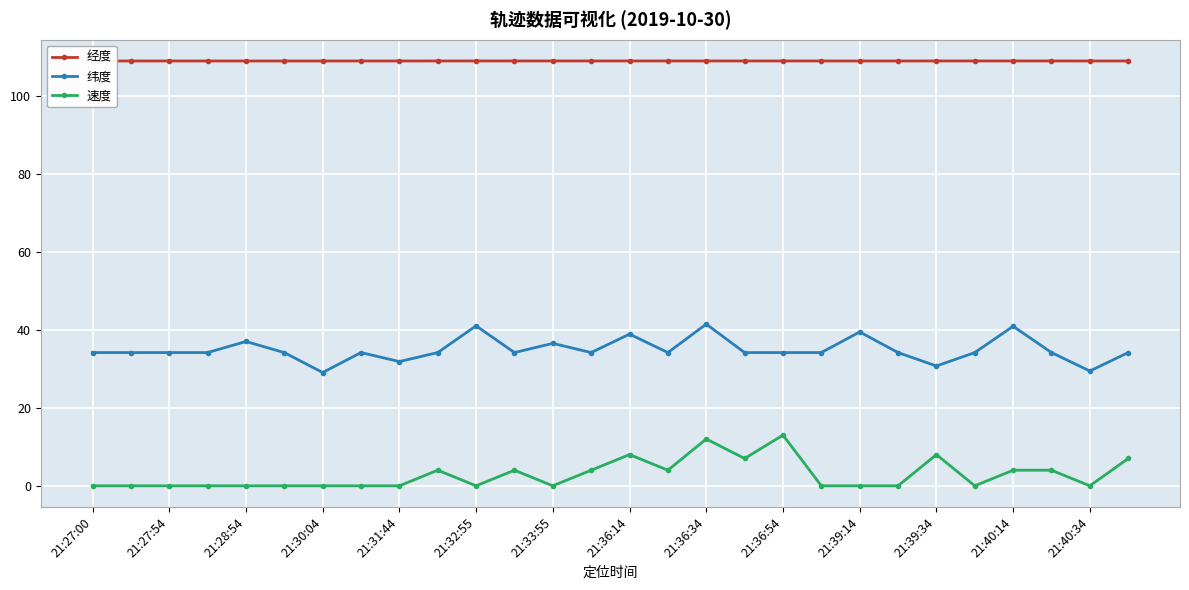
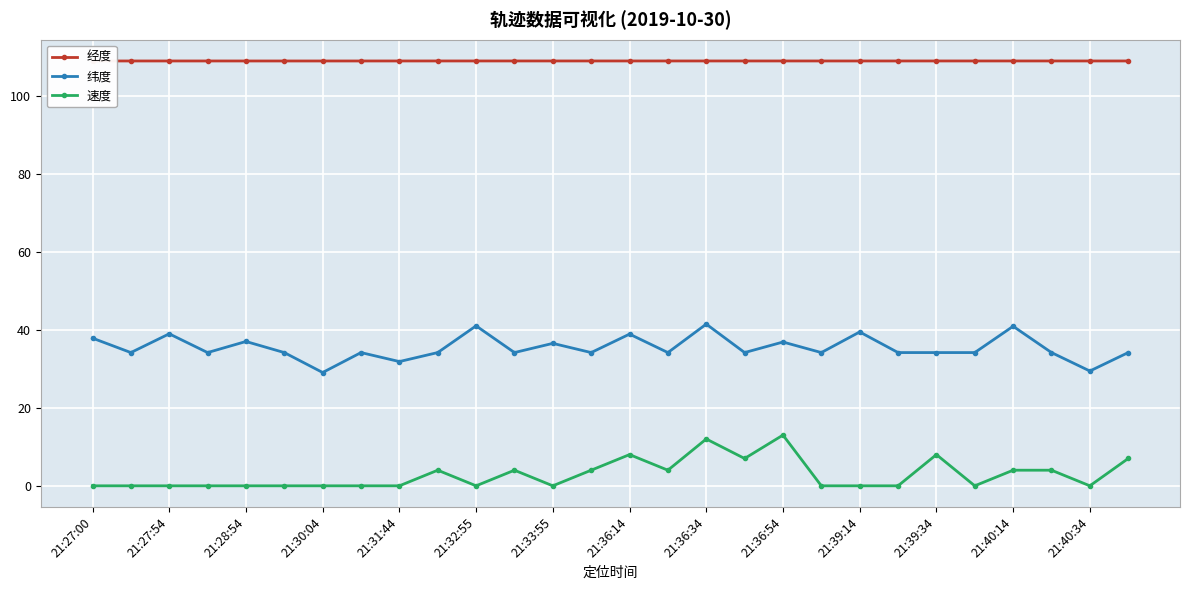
纬度, 21:27:00: 34 -> 38
纬度, 21:27:54: 34 -> 39
纬度, 21:36:54: 34 -> 37
纬度, 21:39:34: 31 -> 34
